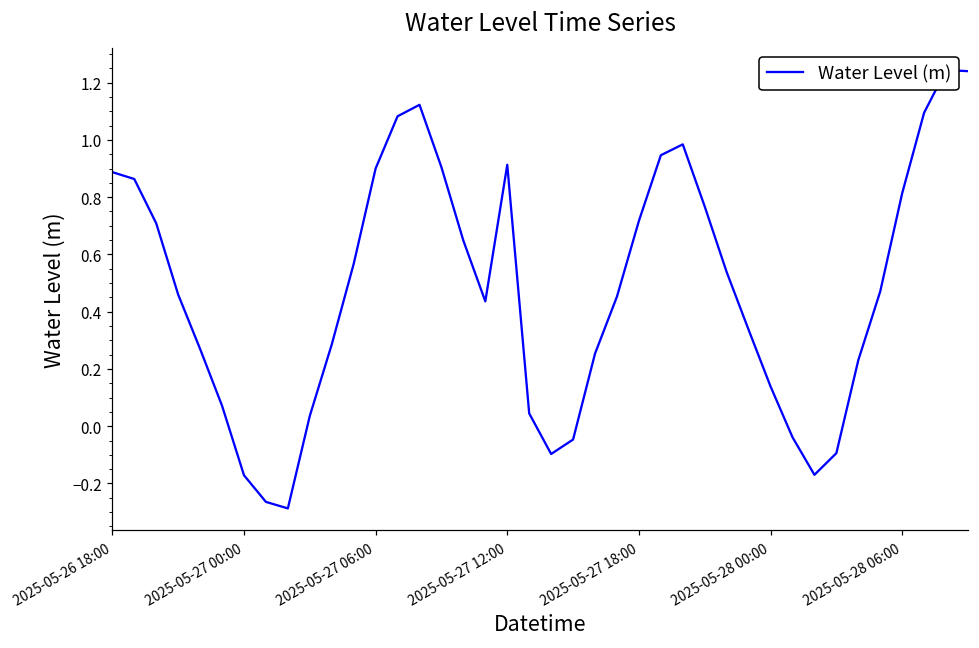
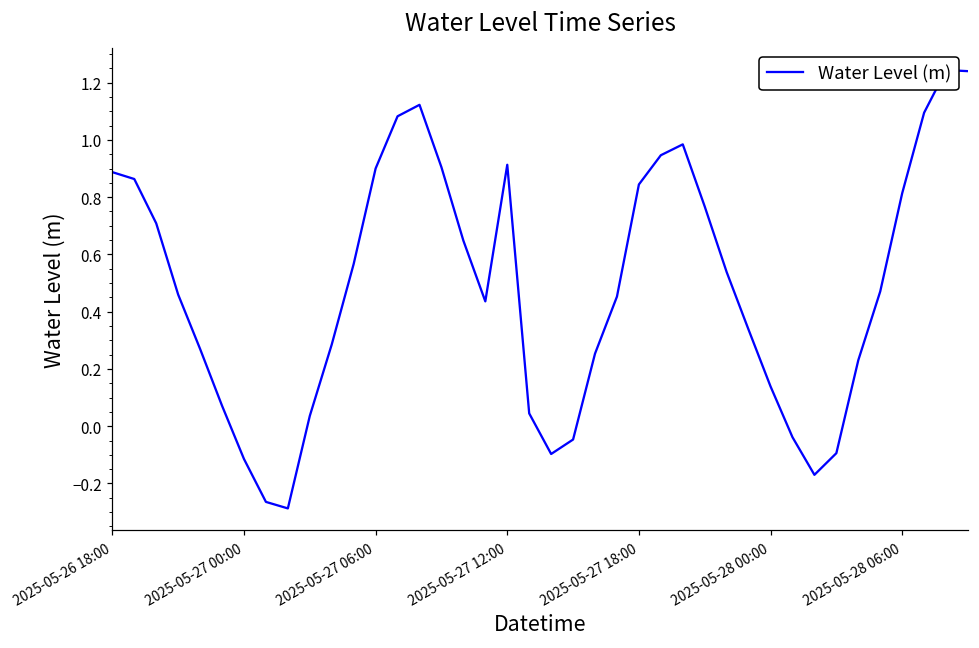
2025-05-27 00:00: -0.17 -> -0.11
2025-05-27 18:00: 0.72 -> 0.84
